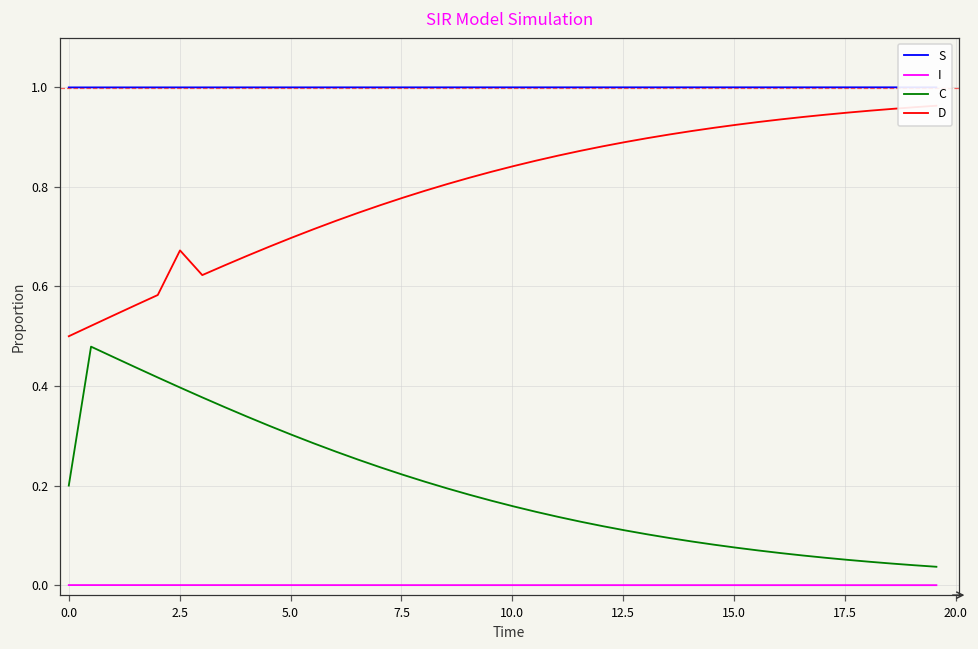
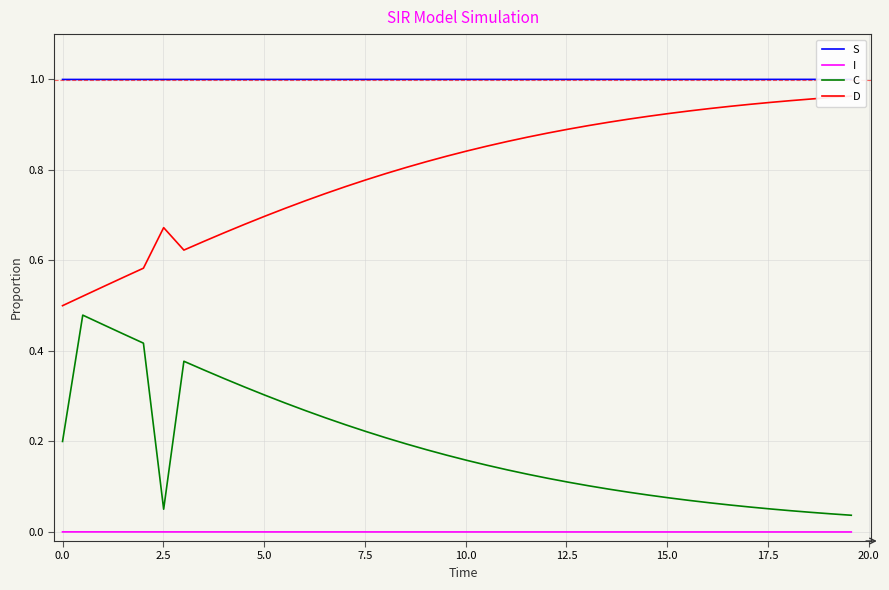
C, 2.5: 0.40 -> 0.05
